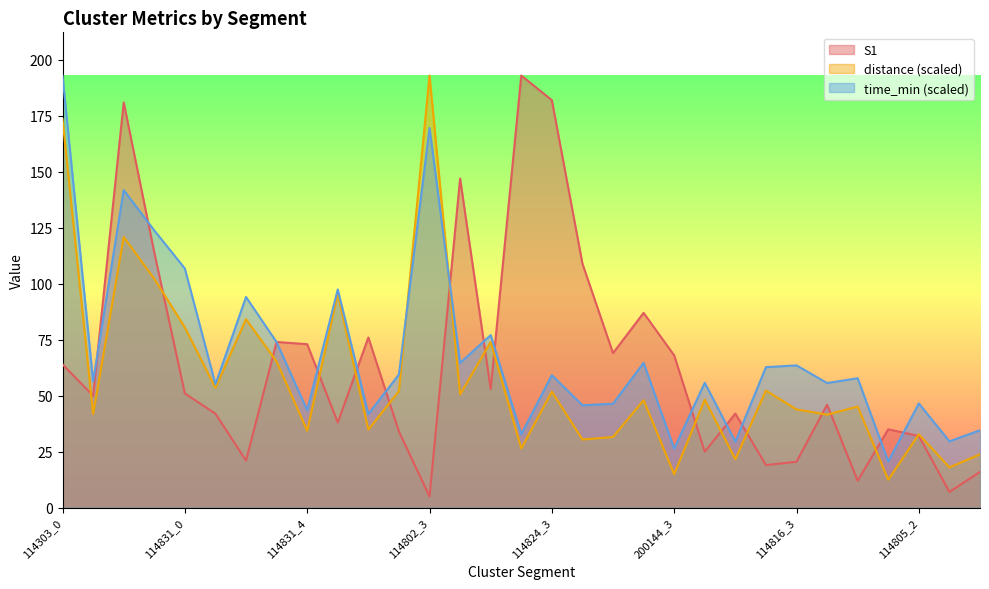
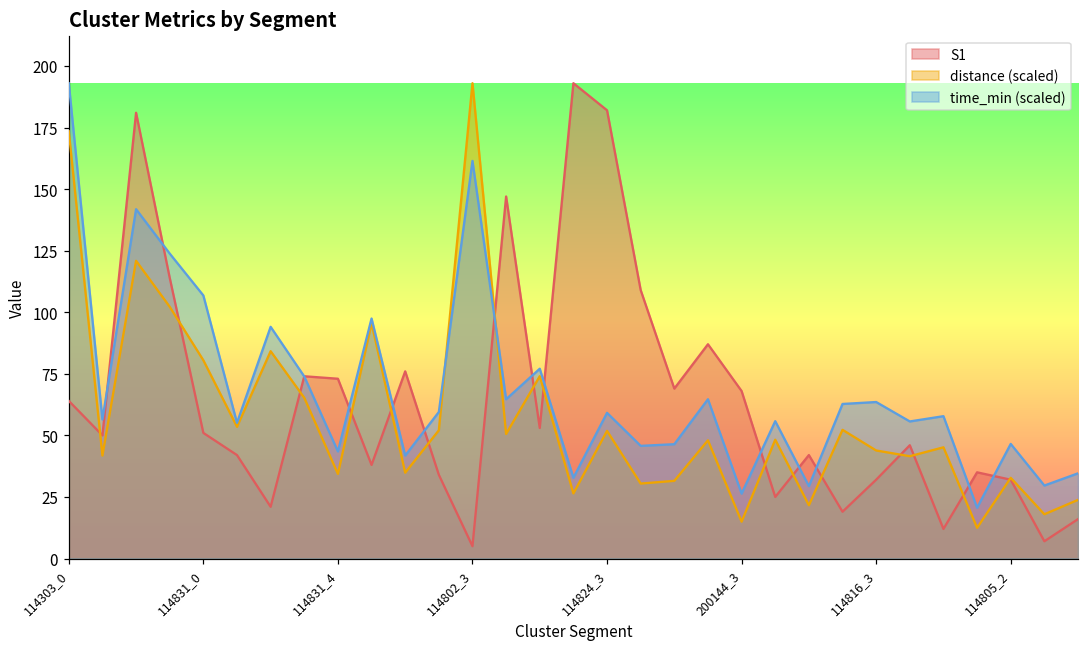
time_min (scaled), 114802_3: 170 -> 161
S1, 114816_3: 21 -> 32
